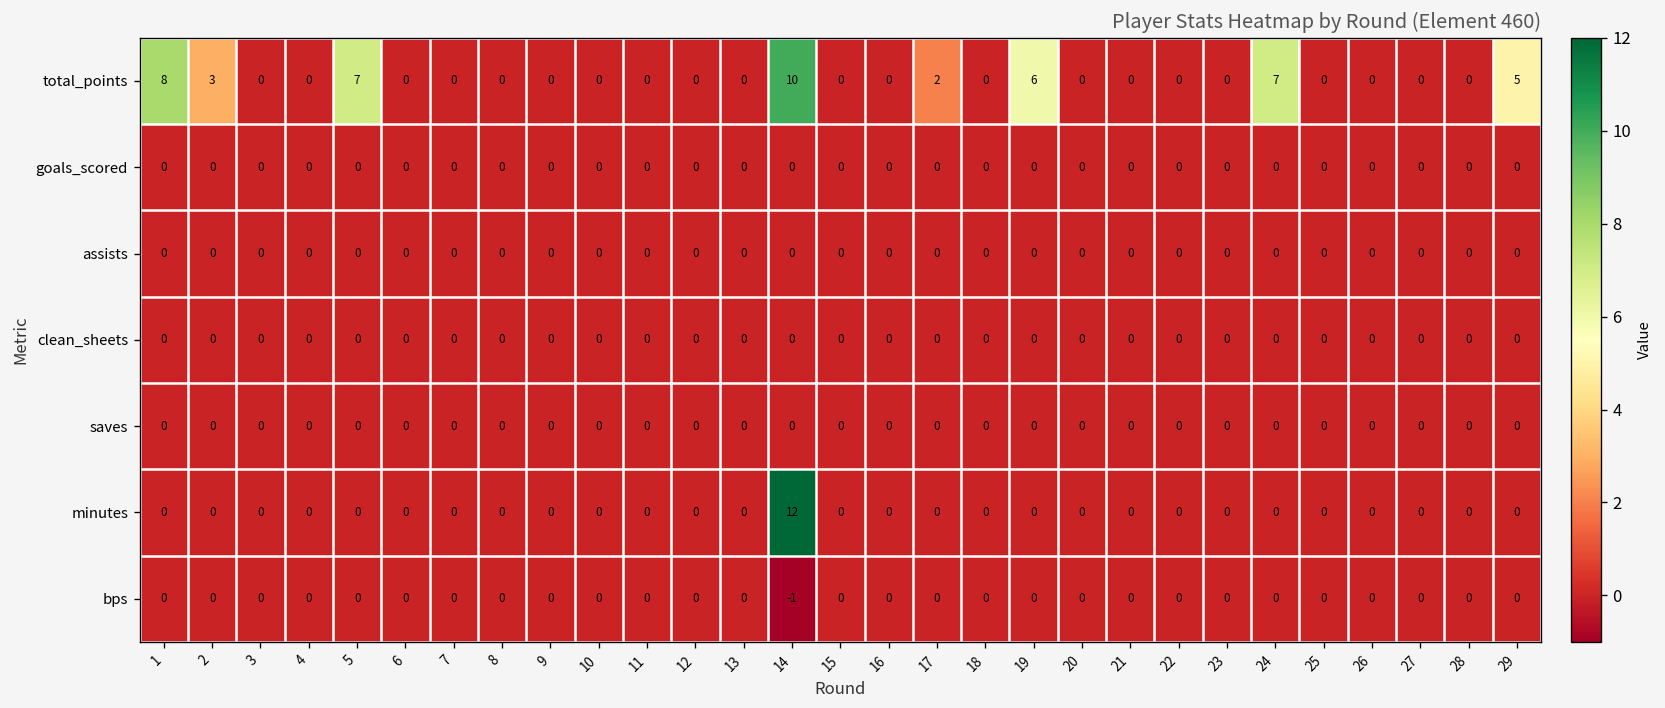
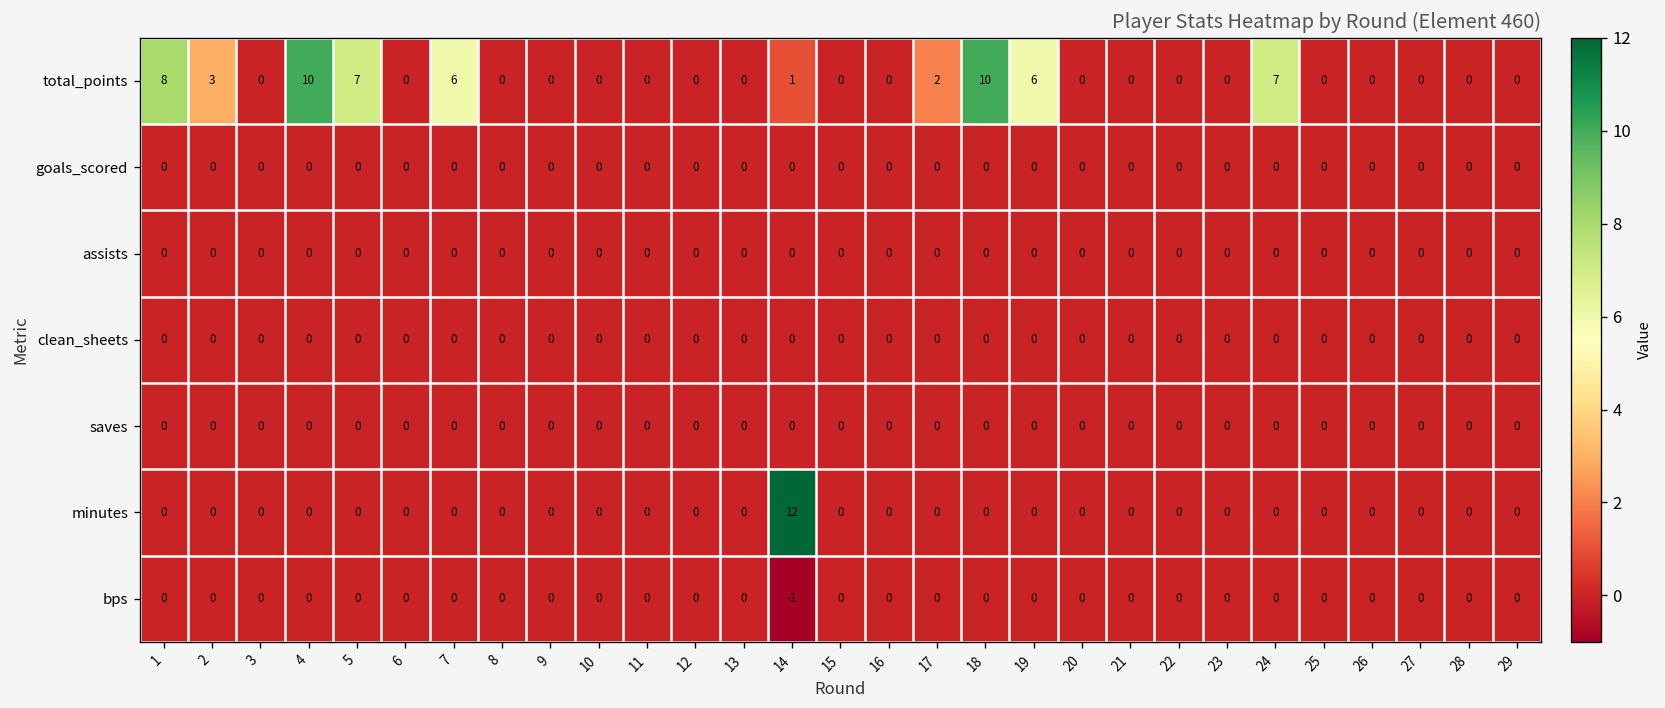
total_points, 4: 0 -> 10
total_points, 7: 0 -> 6
total_points, 14: 10 -> 1
total_points, 18: 0 -> 10
total_points, 29: 5 -> 0
